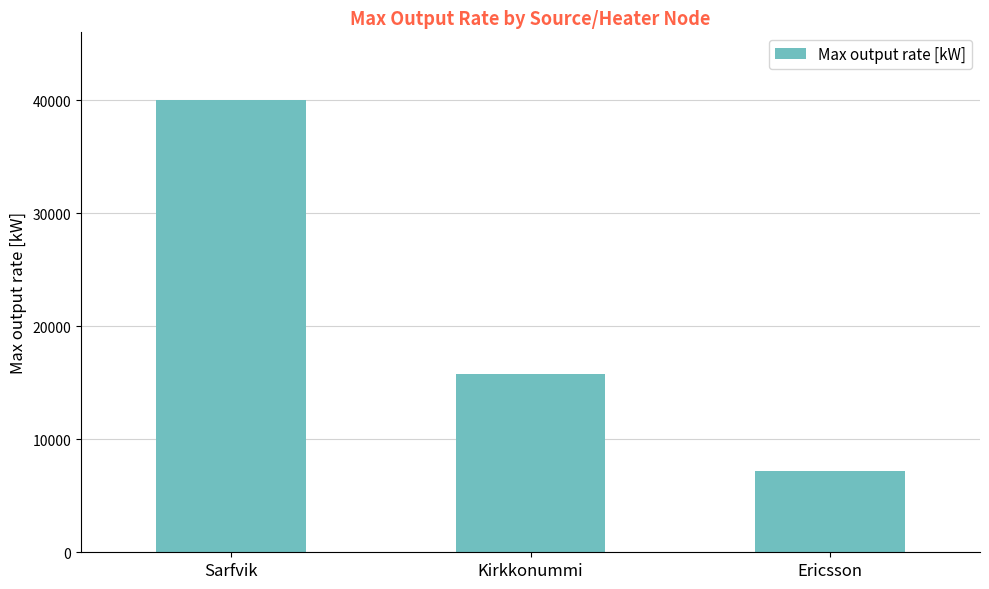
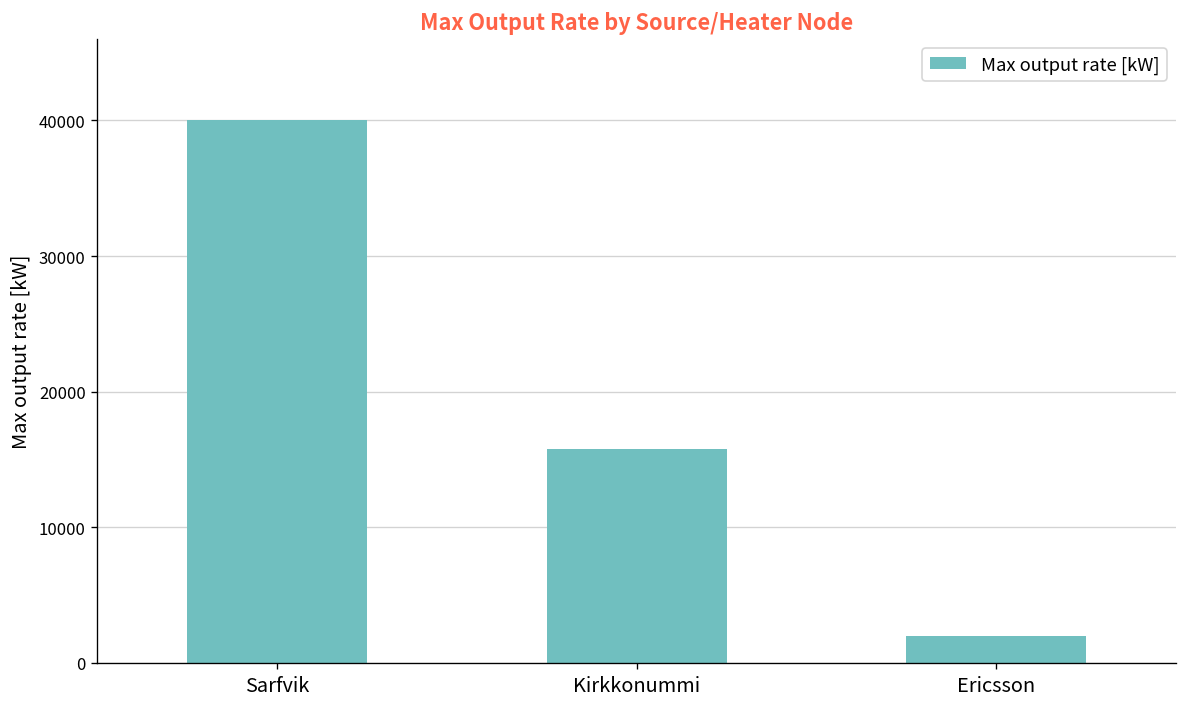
Ericsson: 7200 -> 2000
